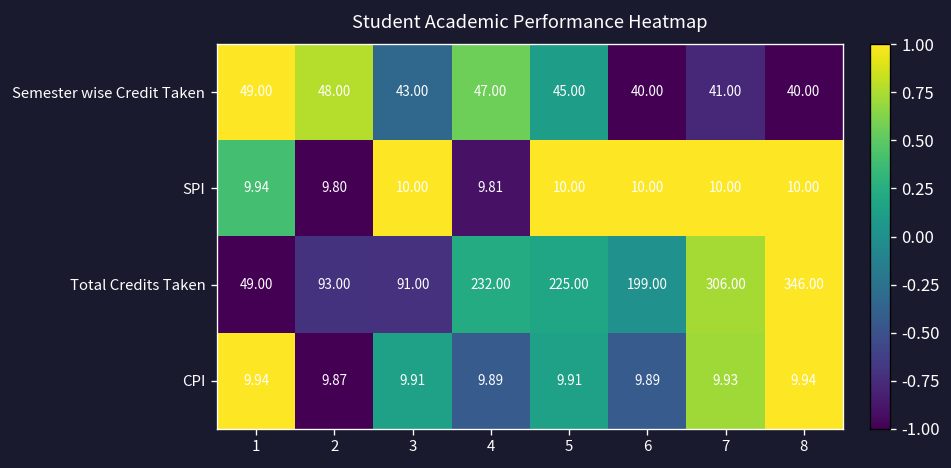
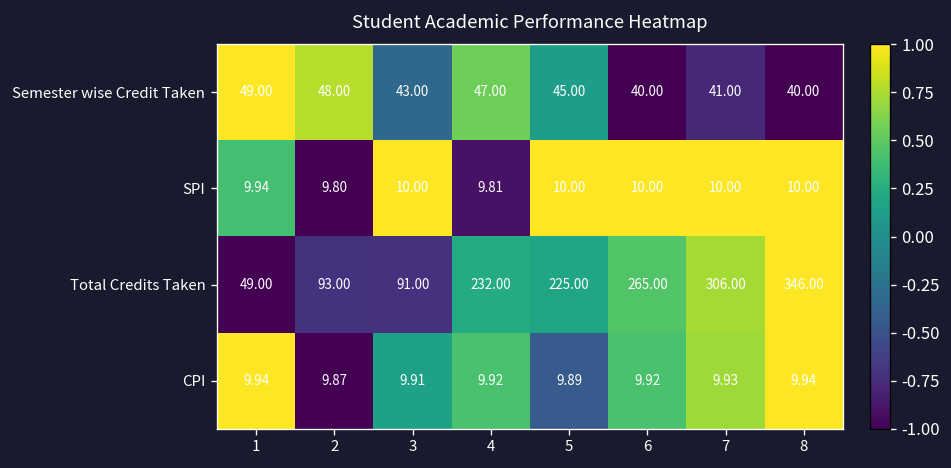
Total Credits Taken, 6: 199.00 -> 265.00
CPI, 4: 9.89 -> 9.92
CPI, 5: 9.91 -> 9.89
CPI, 6: 9.89 -> 9.92
